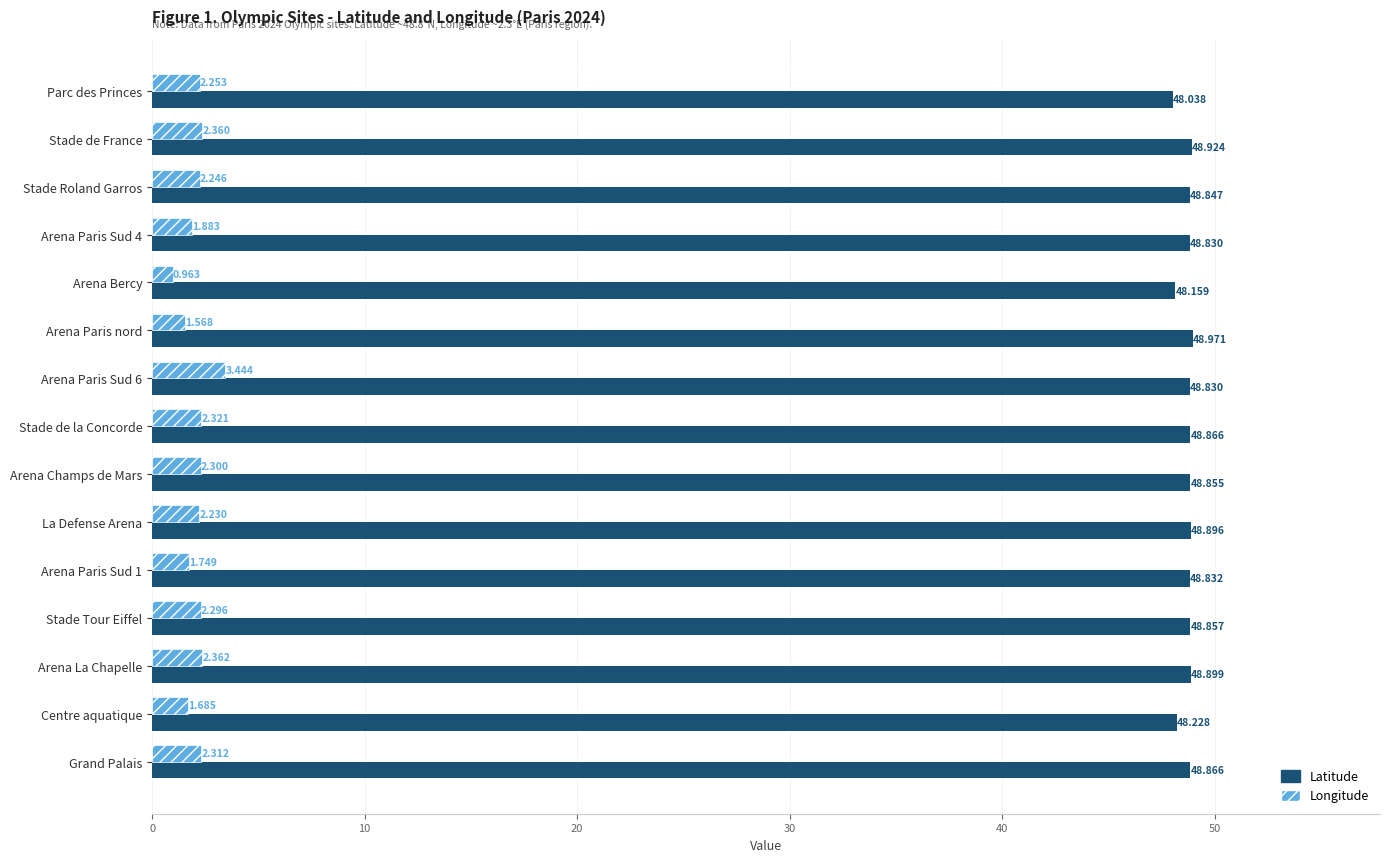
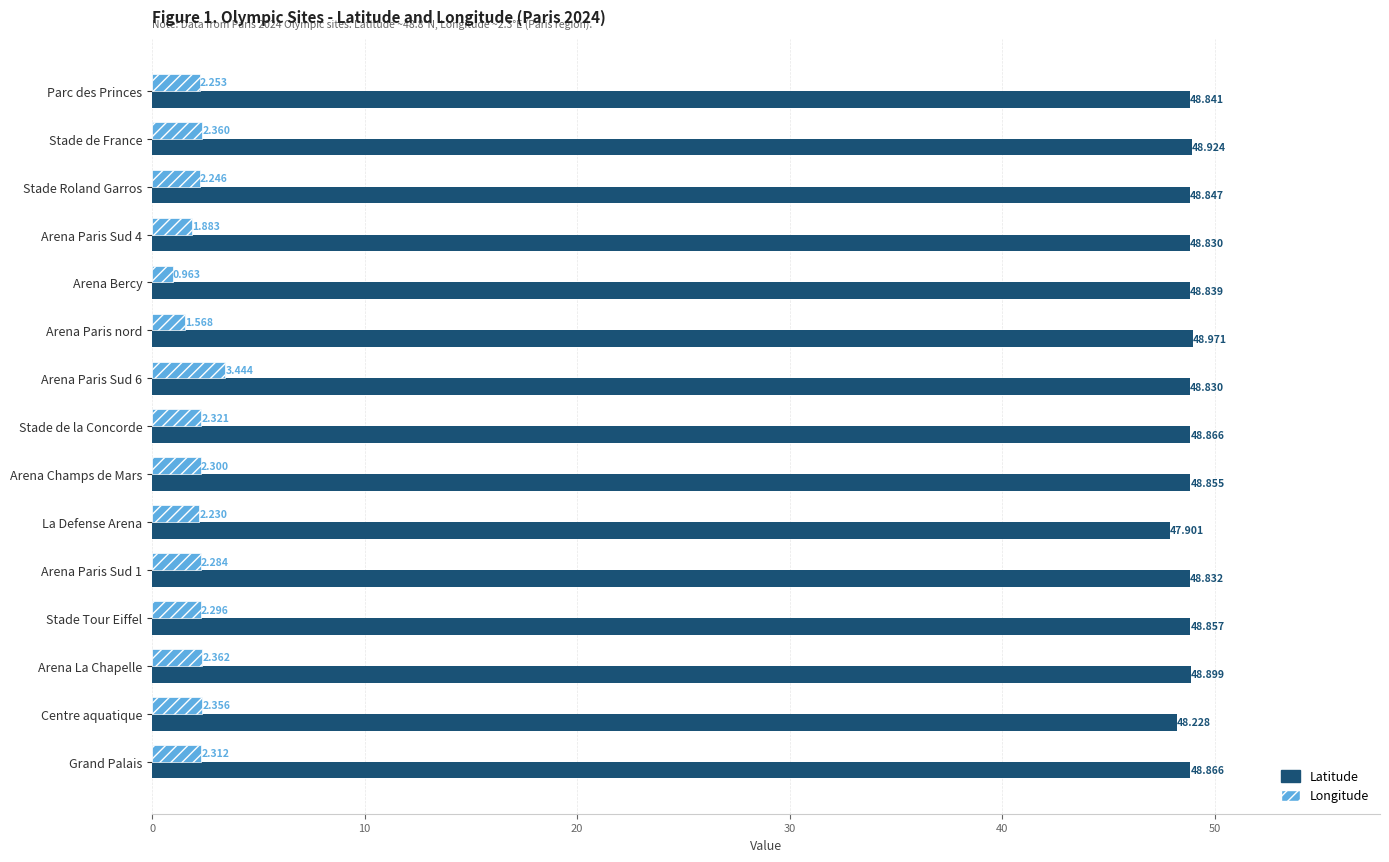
Latitude, Parc des Princes: 48.038 -> 48.841
Latitude, Arena Bercy: 48.159 -> 48.839
Latitude, La Defense Arena: 48.896 -> 47.901
Longitude, Arena Paris Sud 1: 1.749 -> 2.284
Longitude, Centre aquatique: 1.685 -> 2.356
